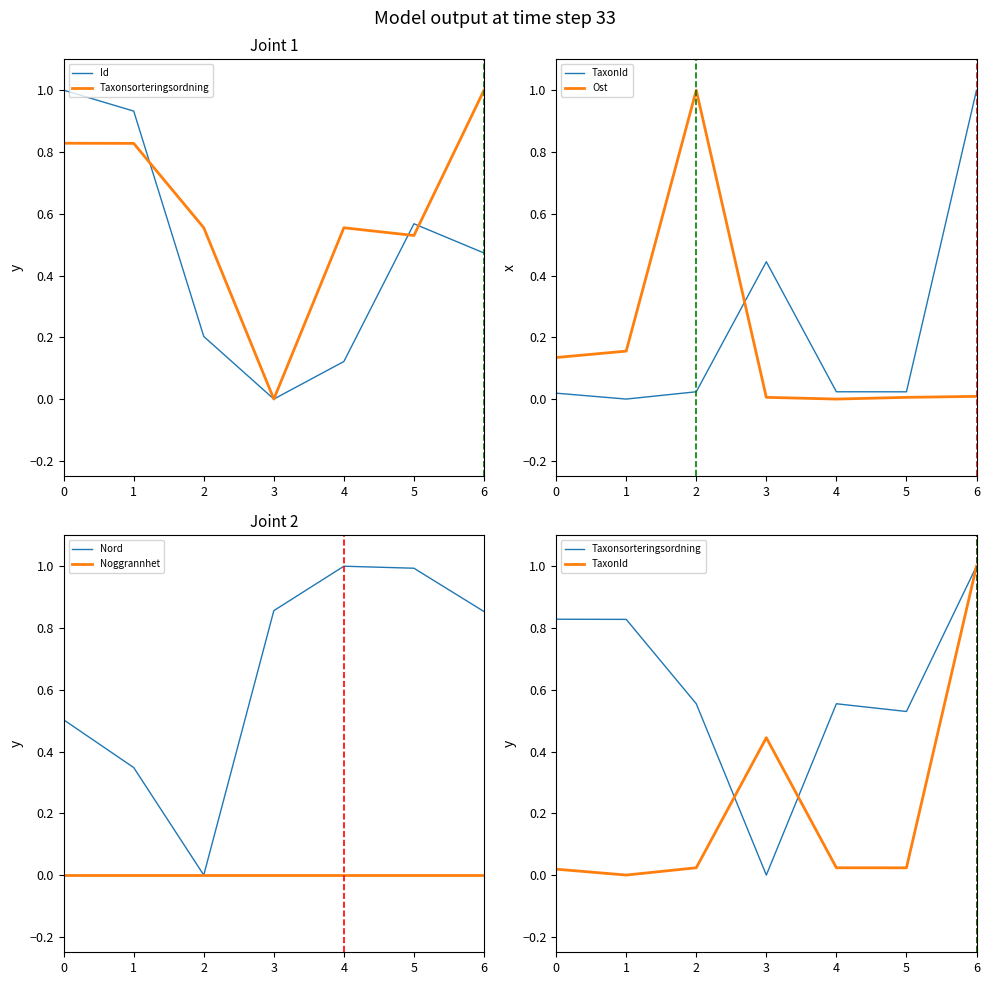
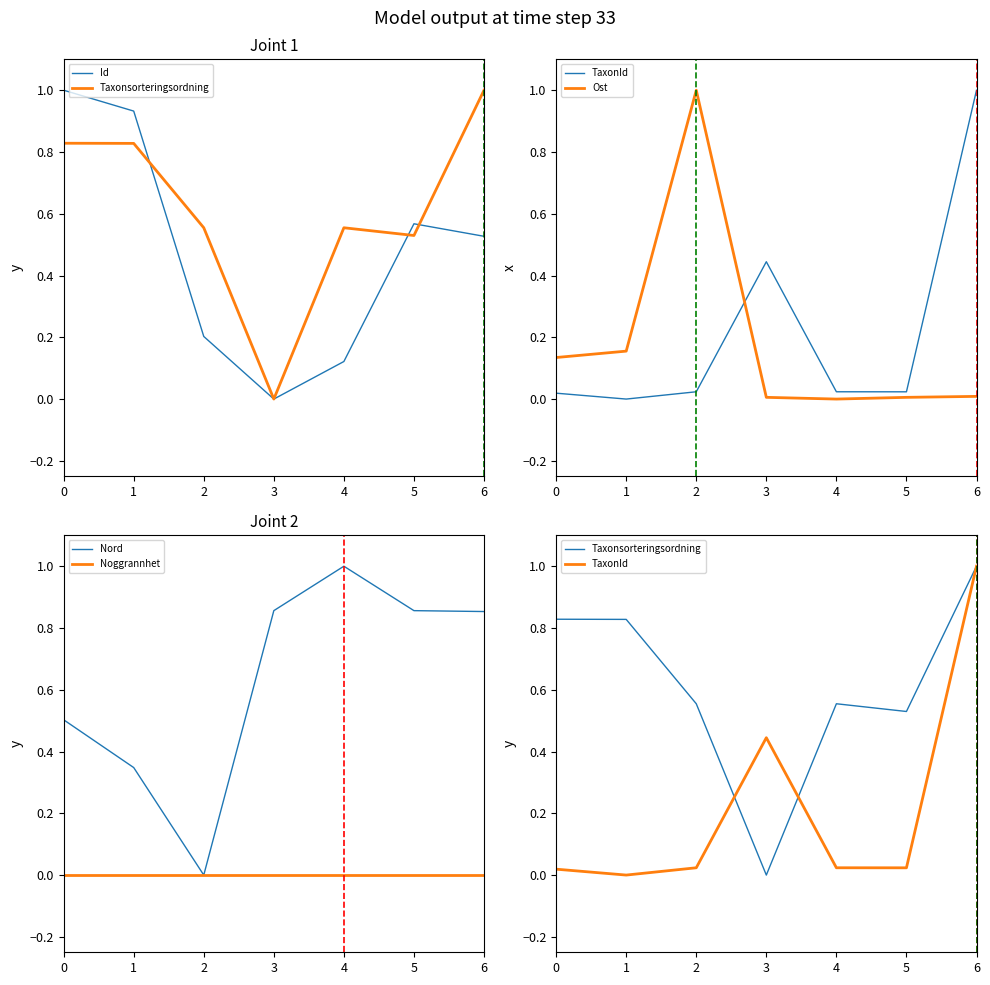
Joint 1, Id, 6: 0.47 -> 0.53
Joint 2, Nord, 5: 0.99 -> 0.86
